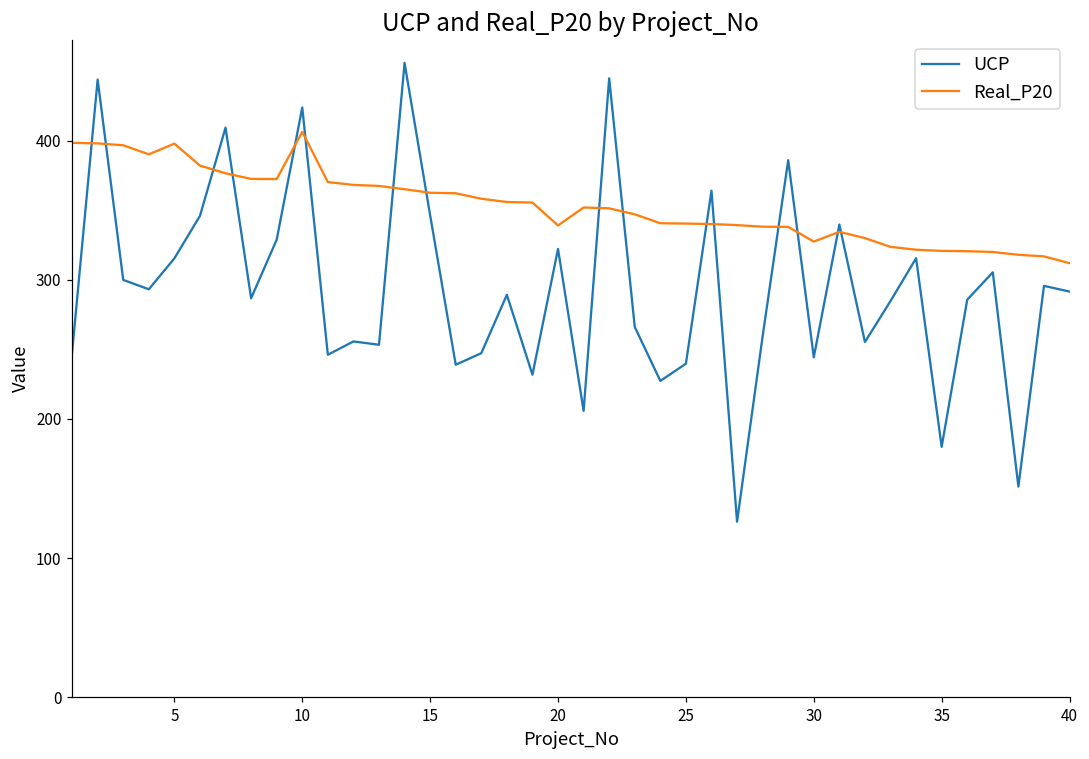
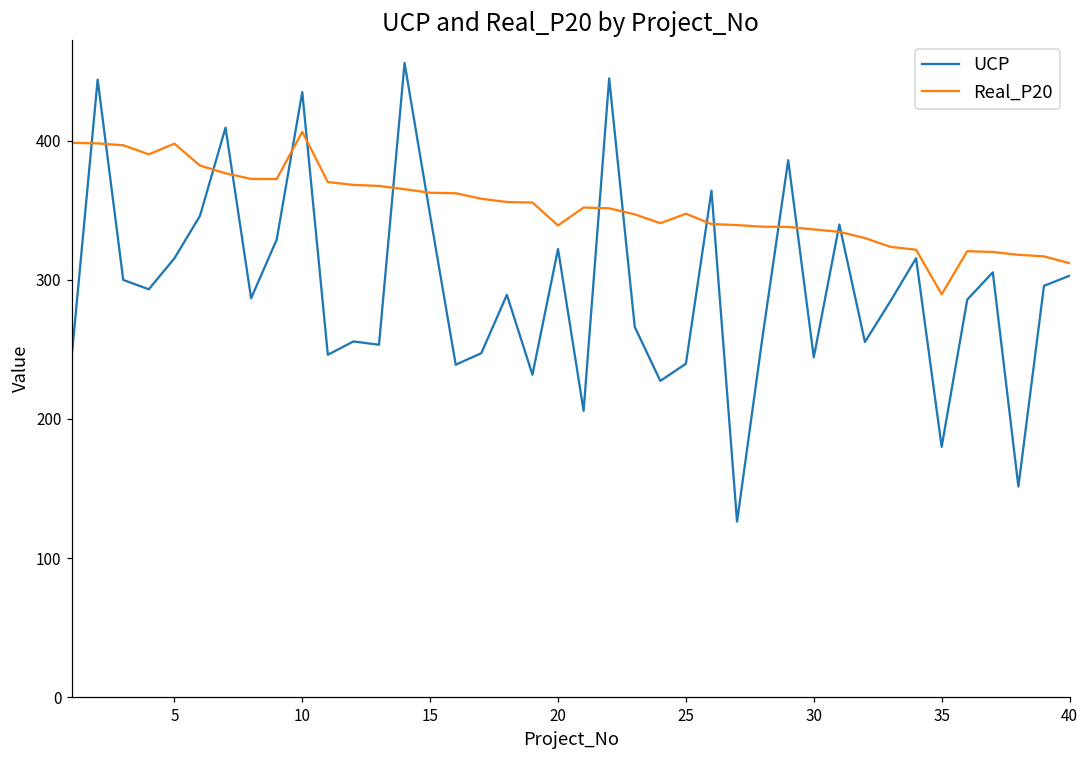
UCP, 10: 424 -> 435
Real_P20, 25: 340 -> 348
Real_P20, 30: 328 -> 336
Real_P20, 35: 321 -> 290
UCP, 40: 292 -> 303
